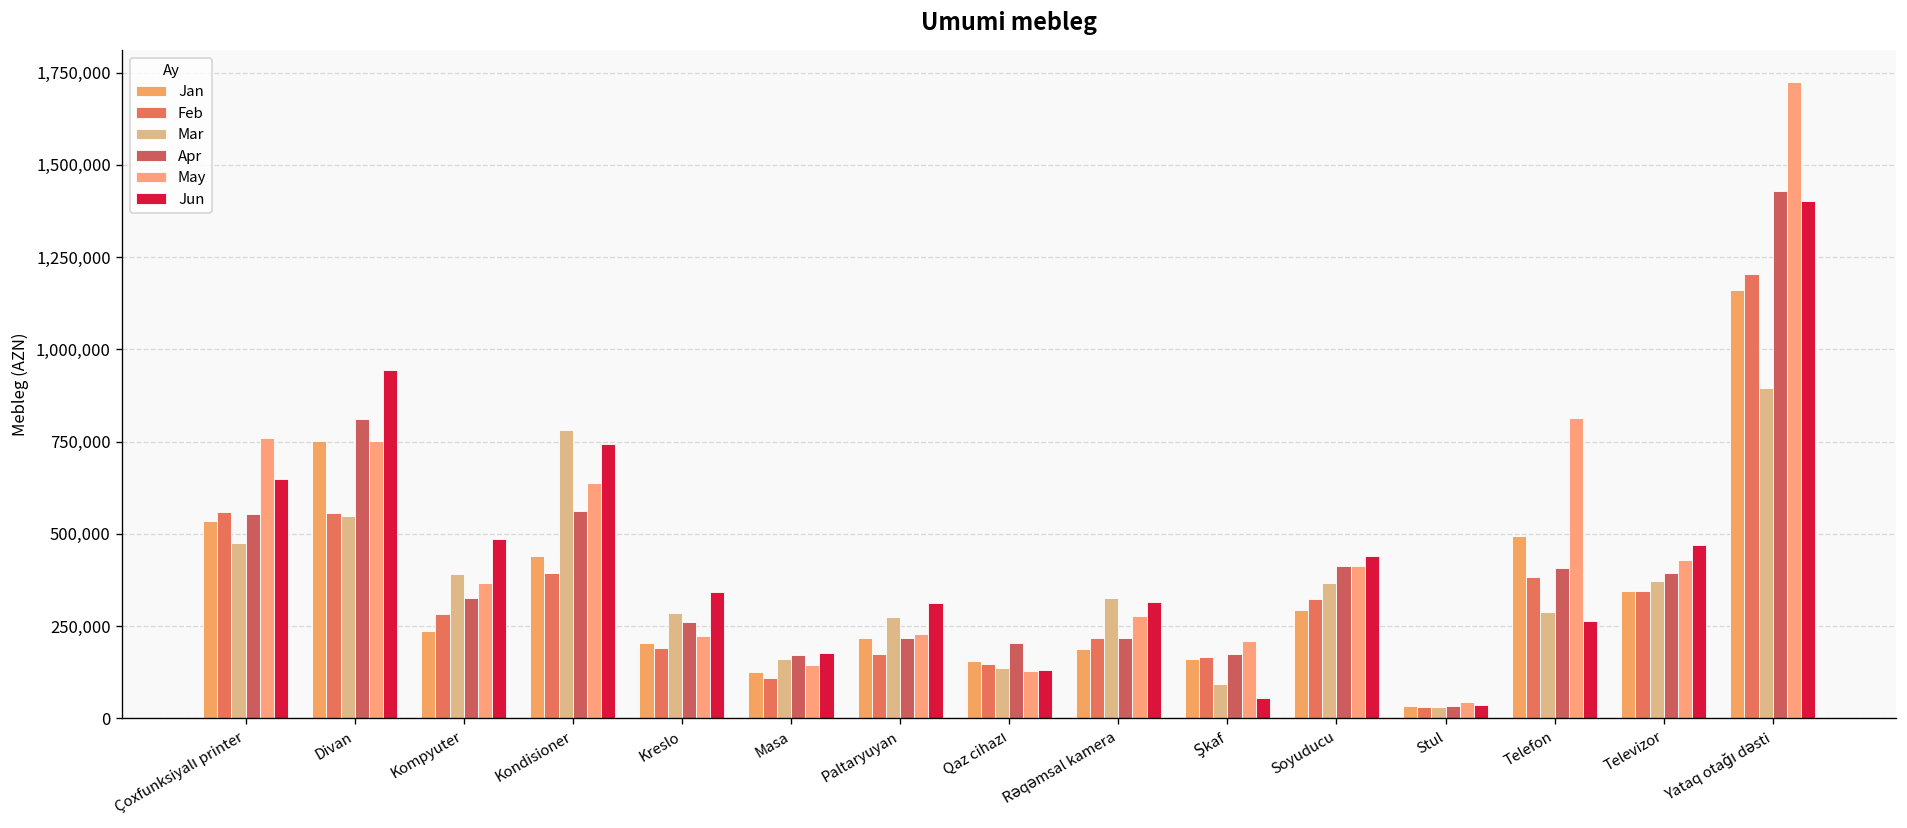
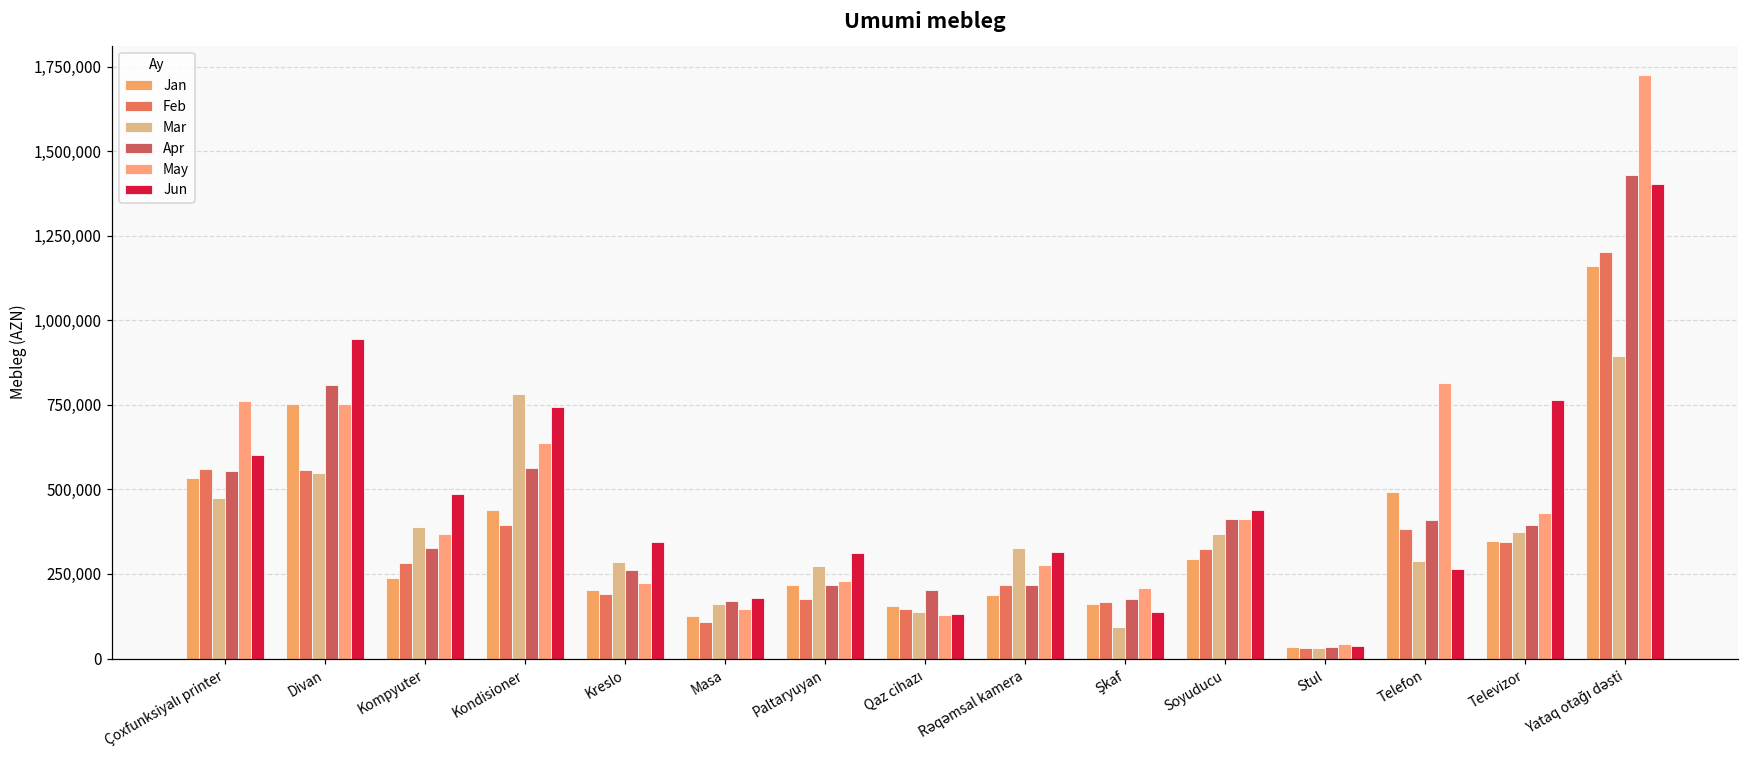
Jun, Çoxfunksiyalı printer: 650,000 -> 600,000
Jun, Şkaf: 60,000 -> 140,000
Jun, Televizor: 470,000 -> 760,000
